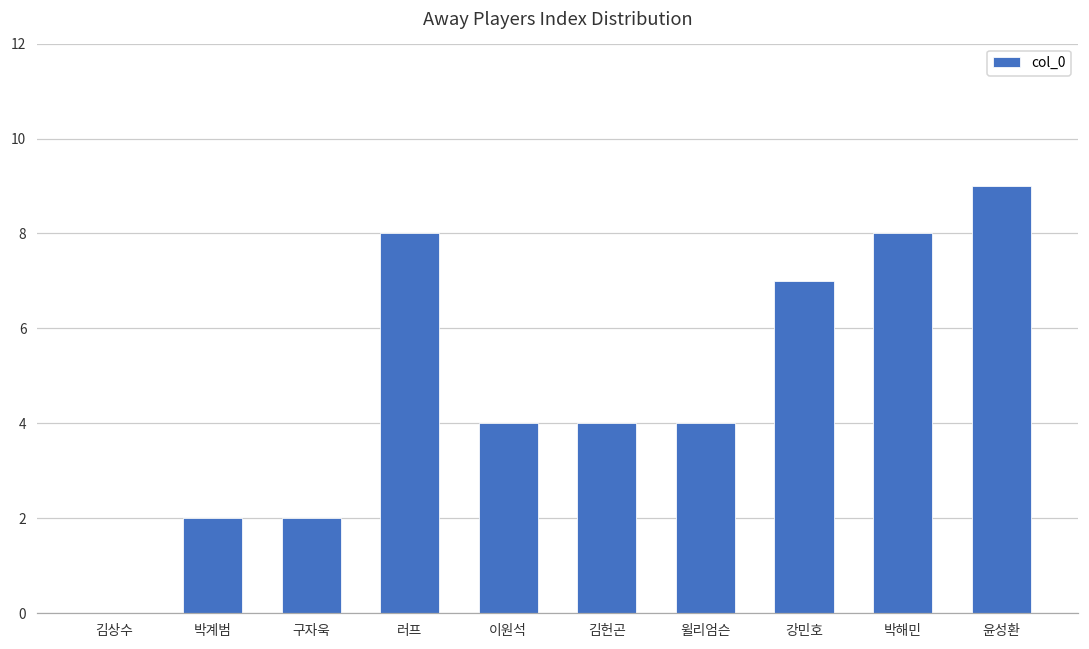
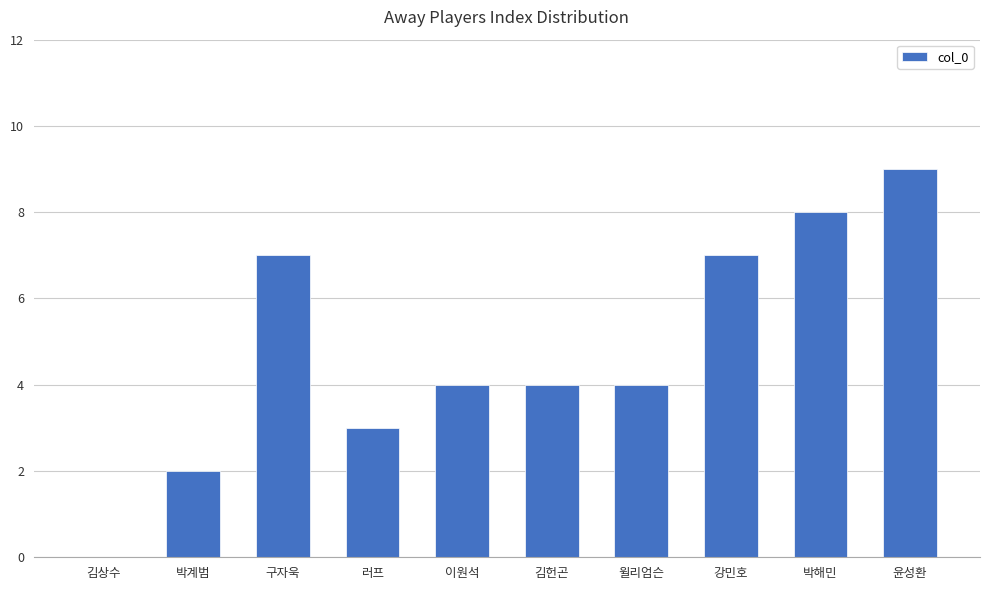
구자욱: 2 -> 7
러프: 8 -> 3
